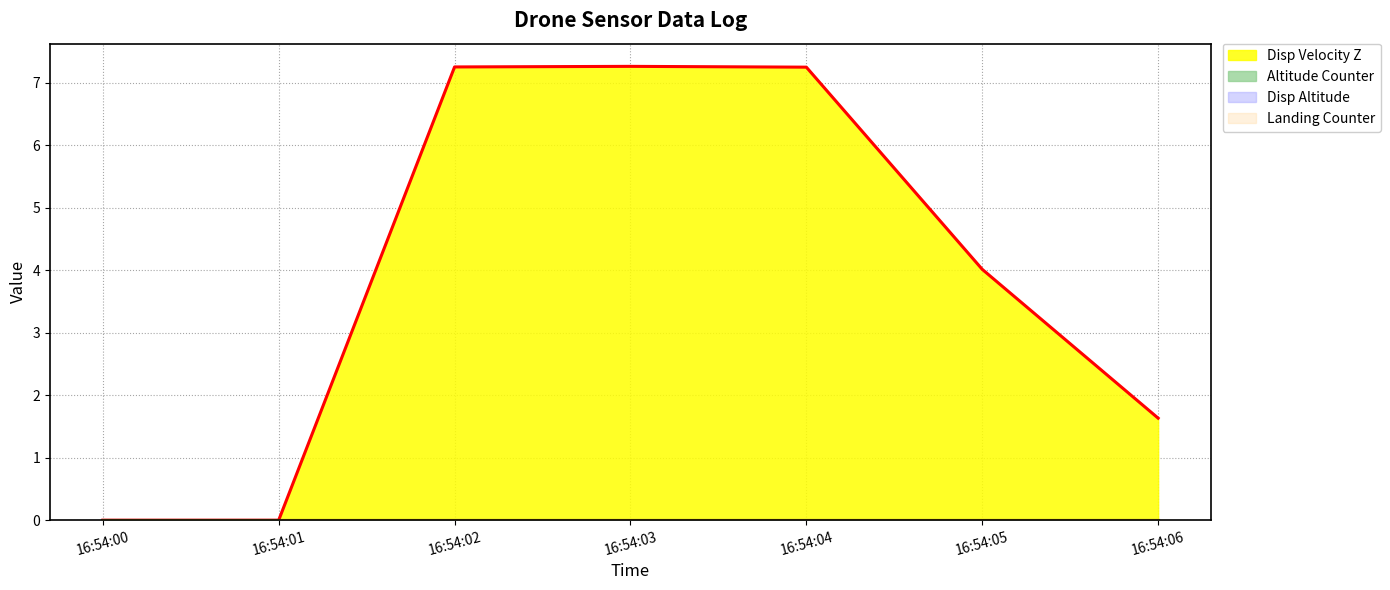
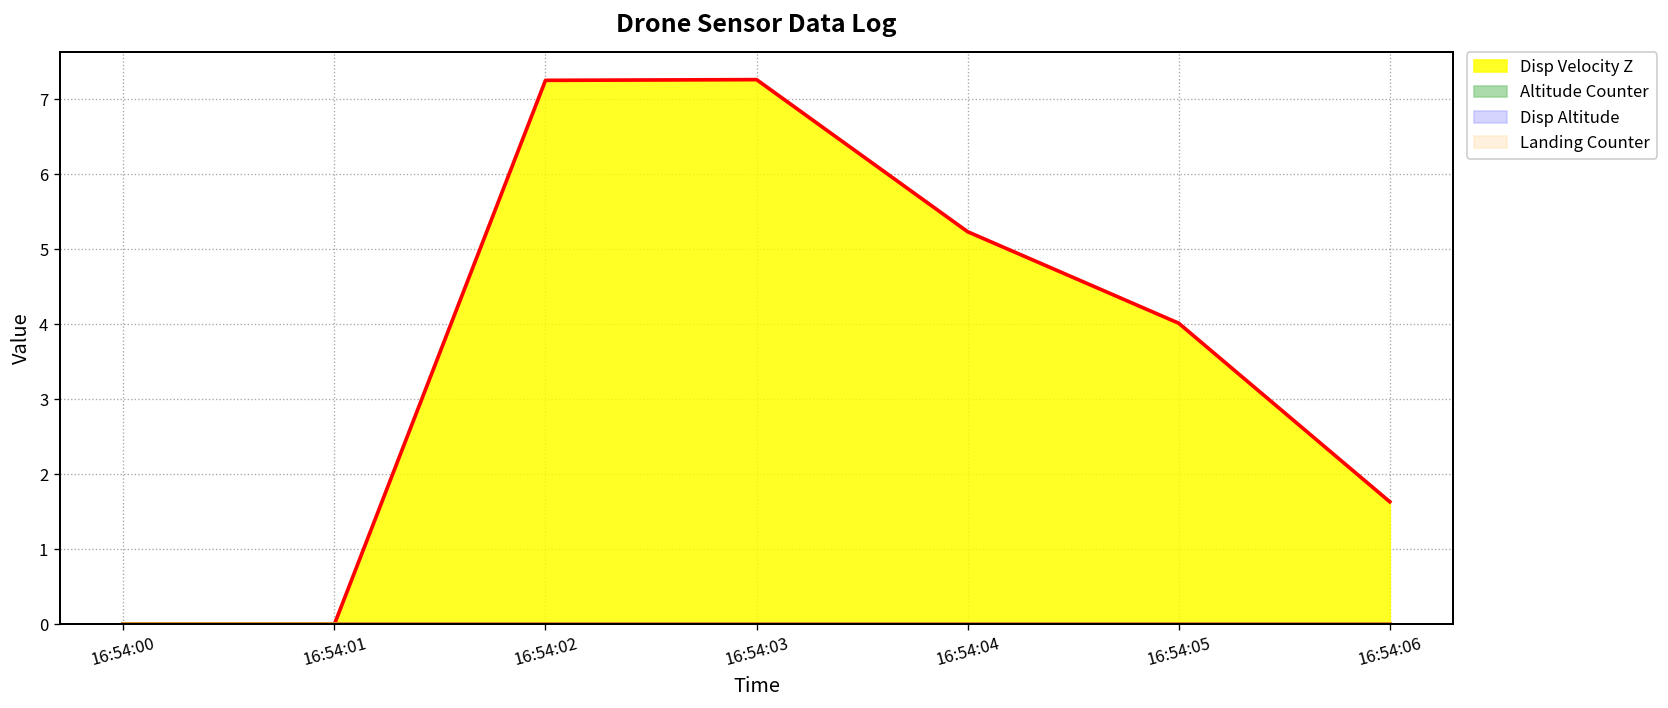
Disp Velocity Z, 16:54:04: 7.2 -> 5.2
